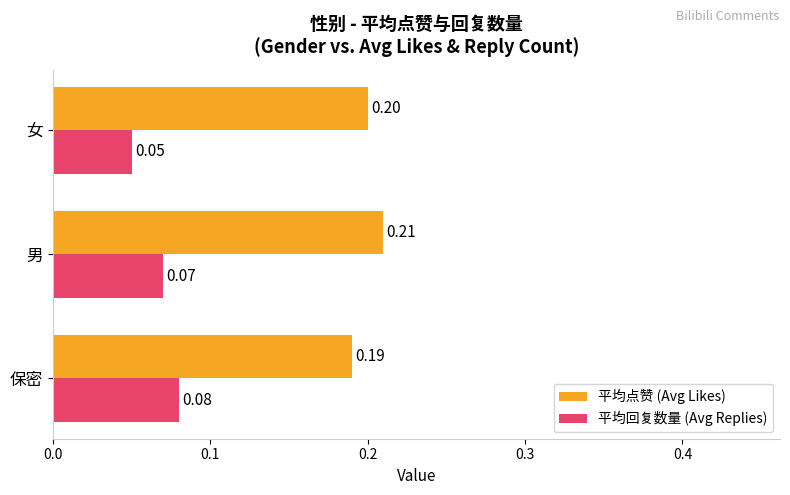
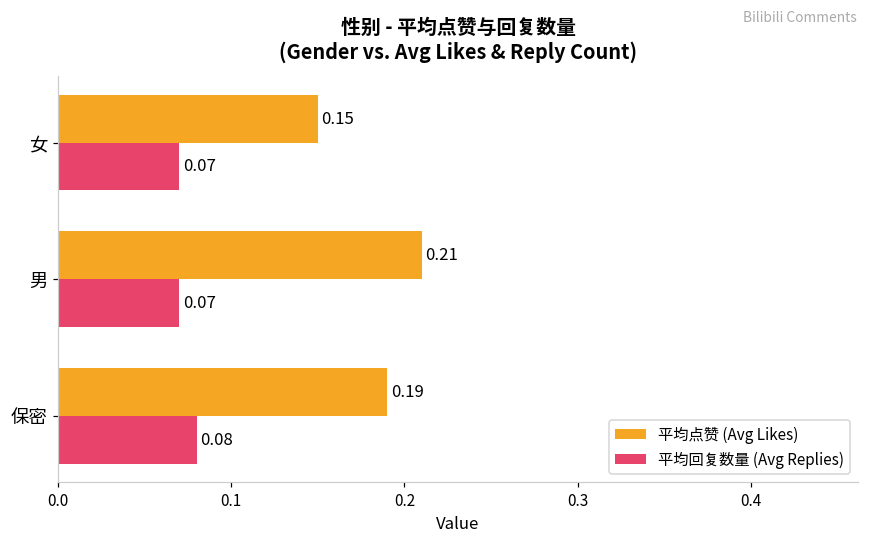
平均点赞 (Avg Likes), 女: 0.20 -> 0.15
平均回复数量 (Avg Replies), 女: 0.05 -> 0.07
